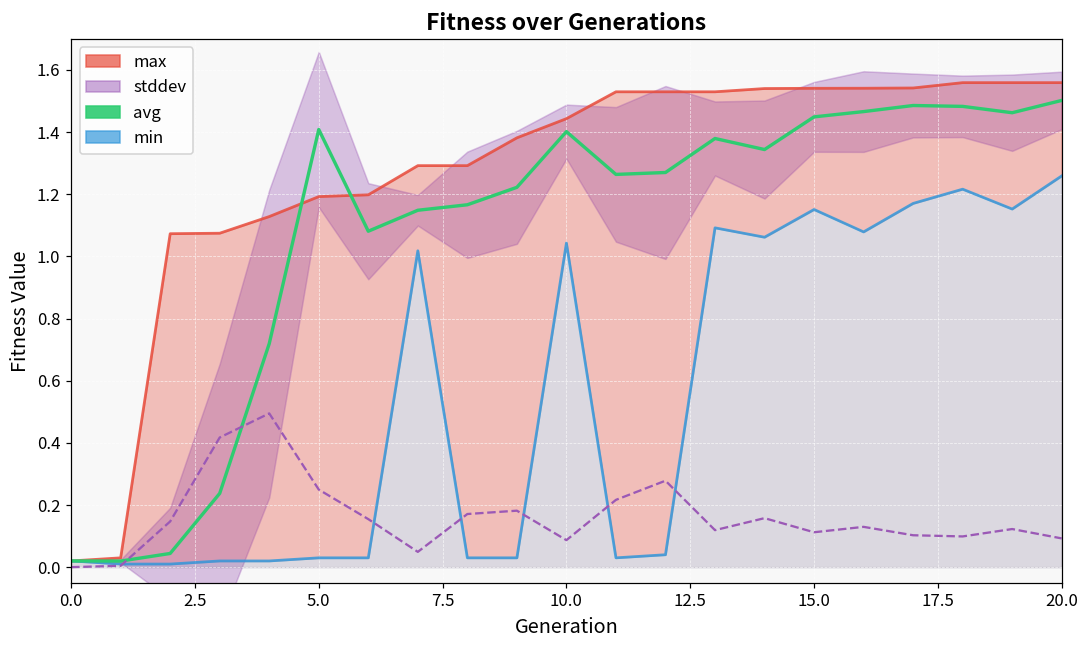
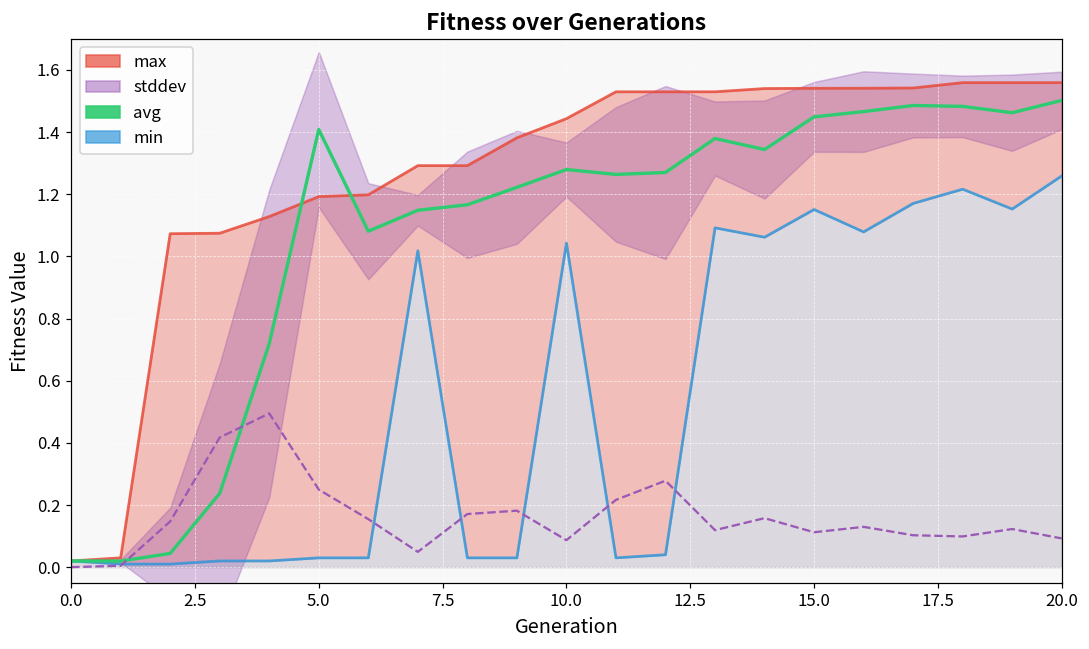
avg, 10.0: 1.40 -> 1.28
